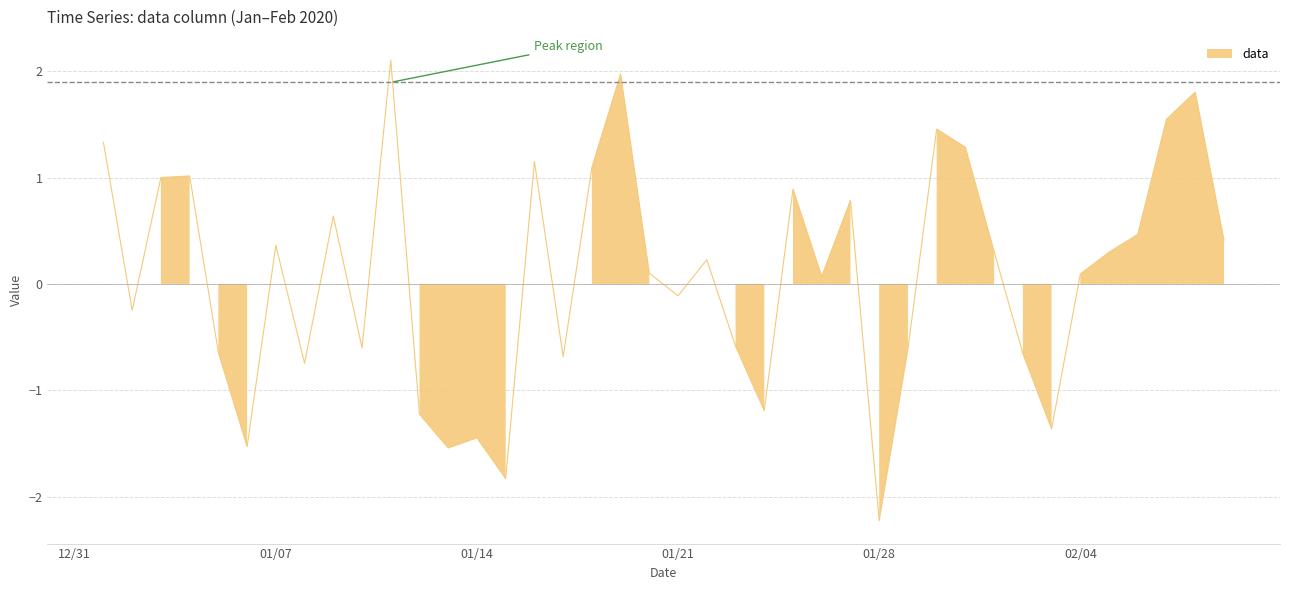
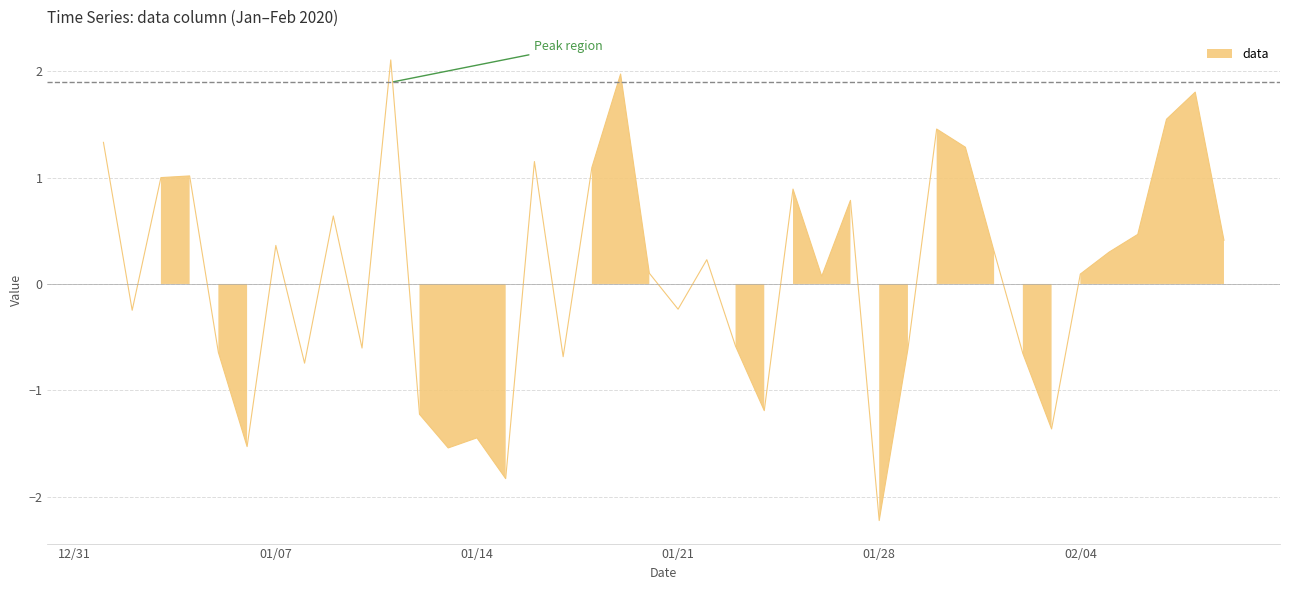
01/21: -0.11 -> -0.24
